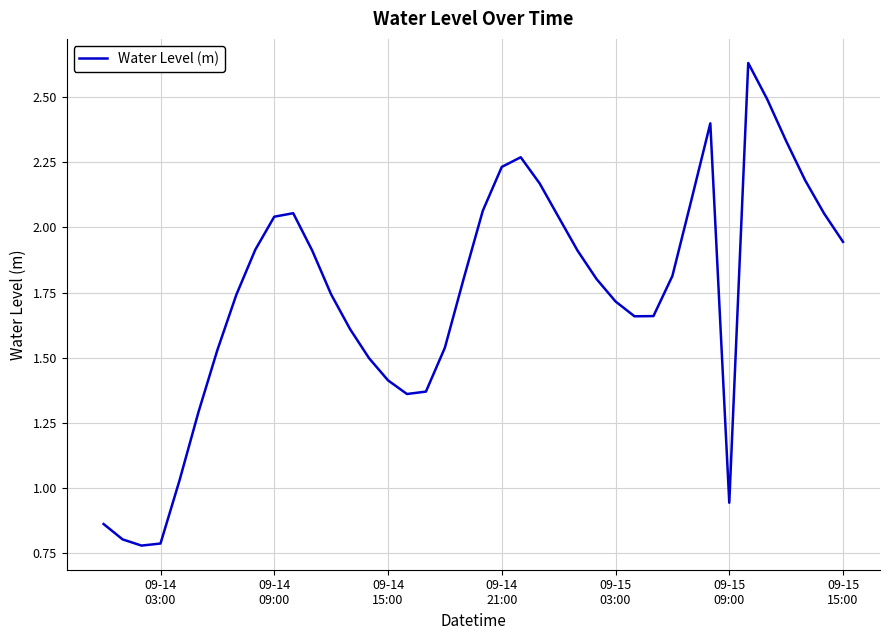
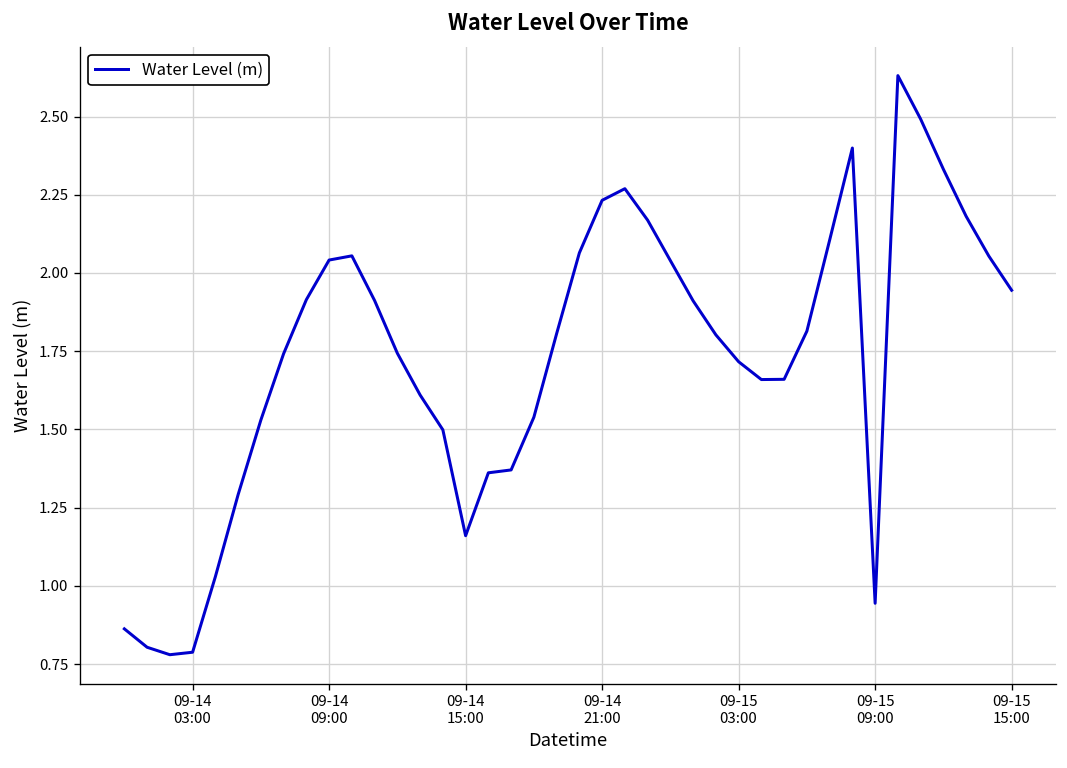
09-14 15:00: 1.41 -> 1.16
